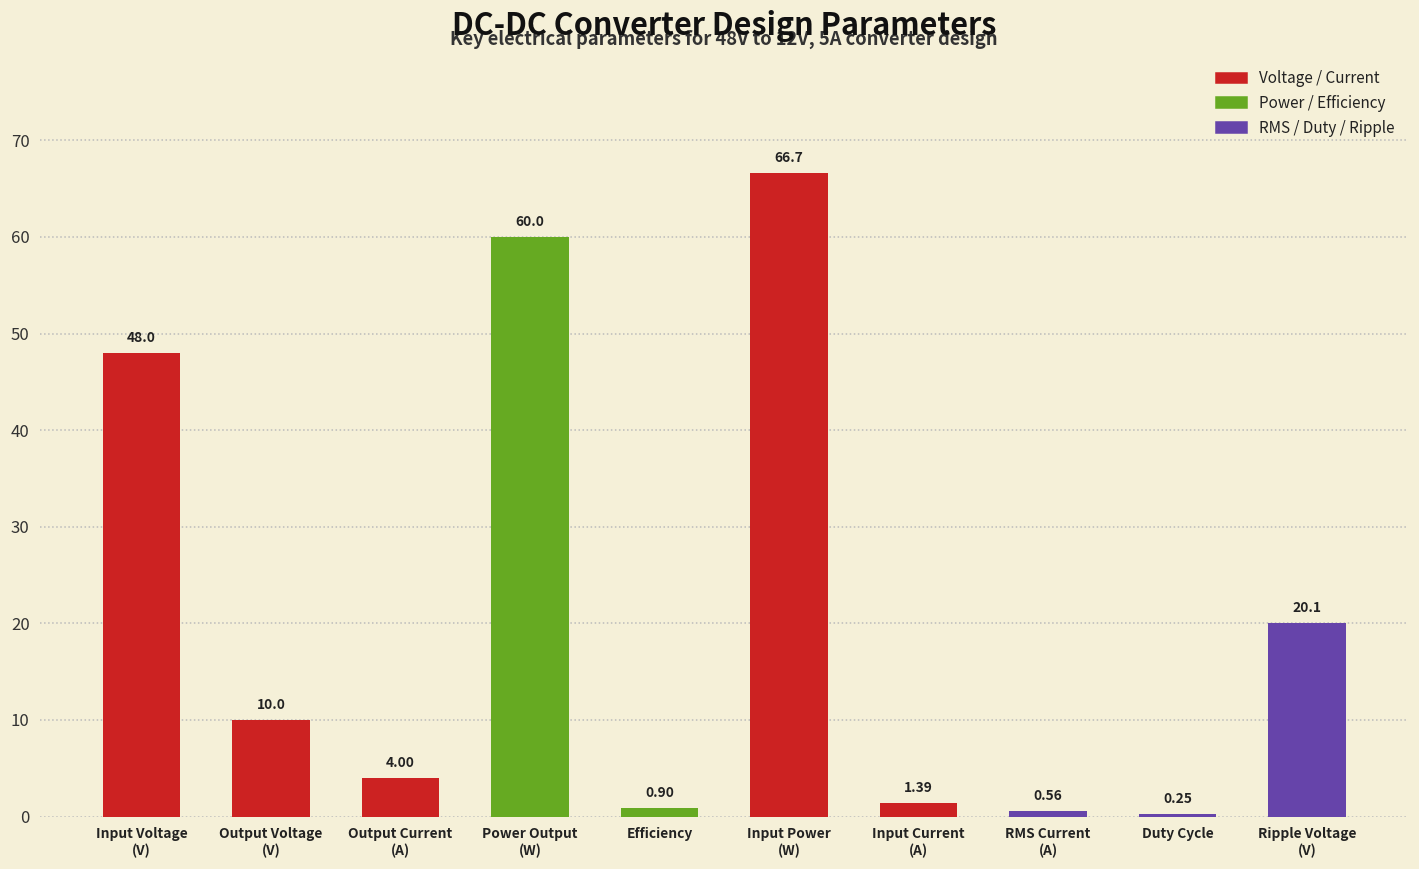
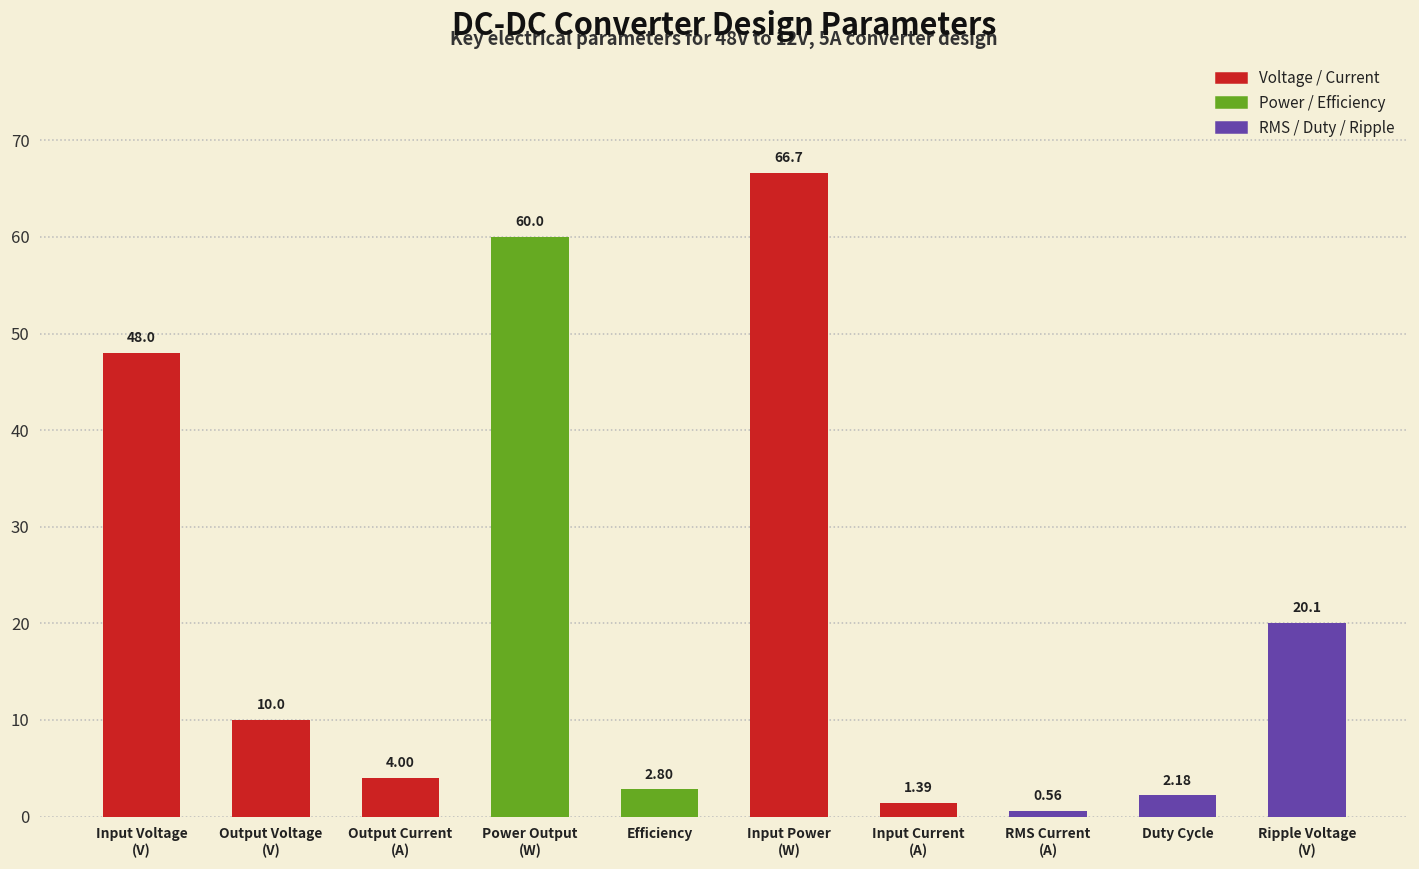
Efficiency: 0.90 -> 2.80
Duty Cycle: 0.25 -> 2.18
